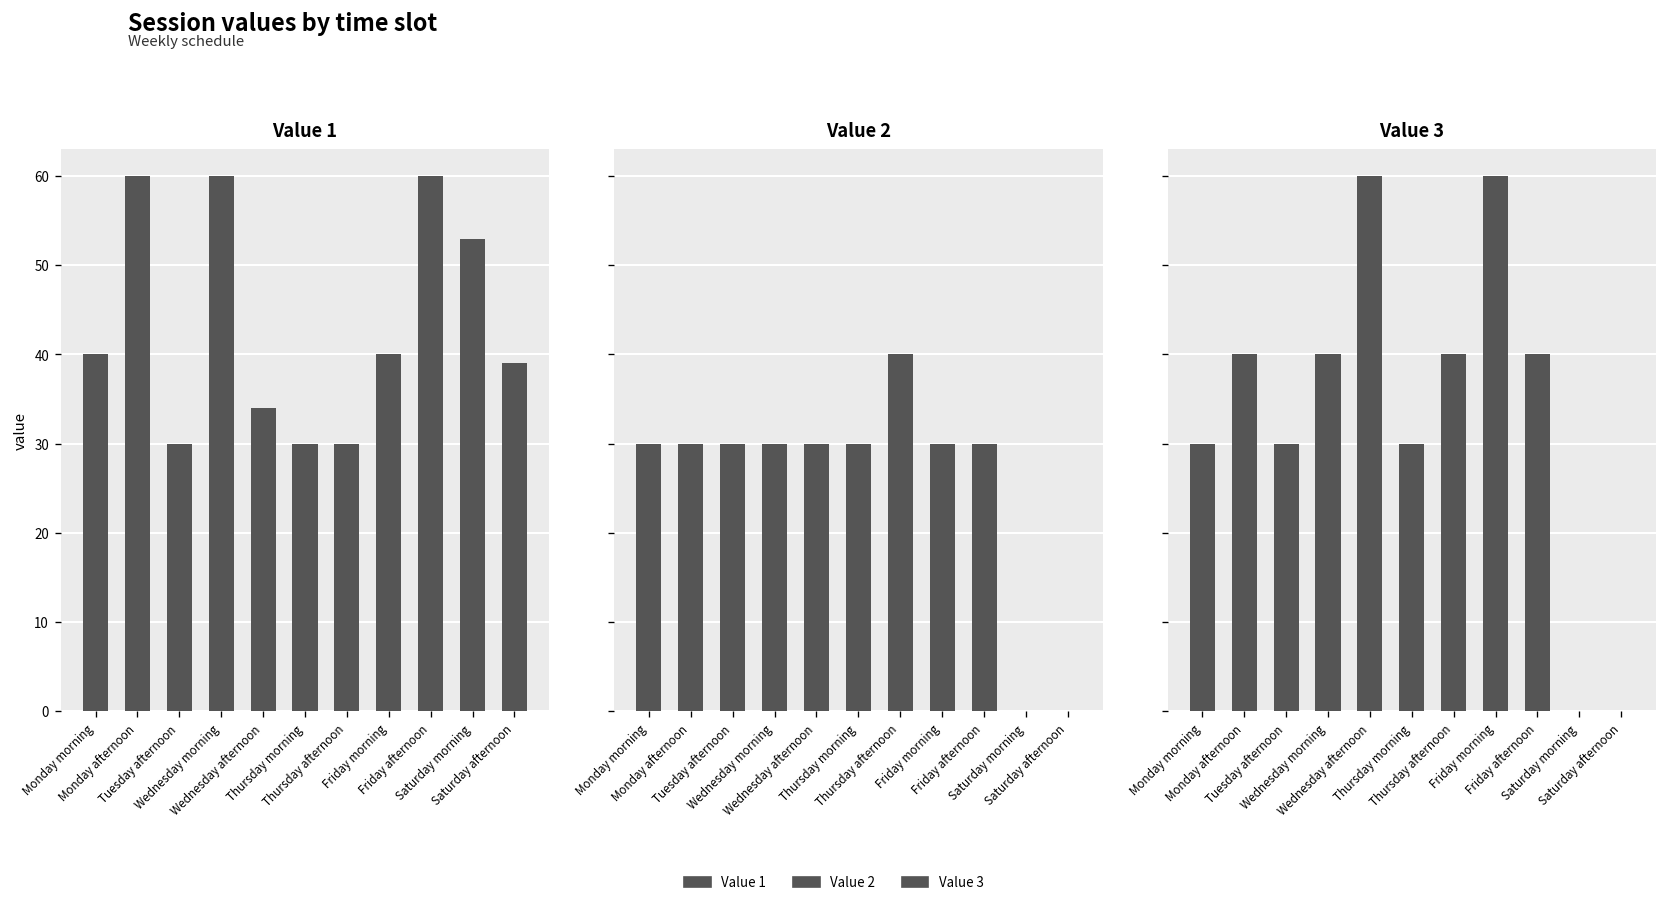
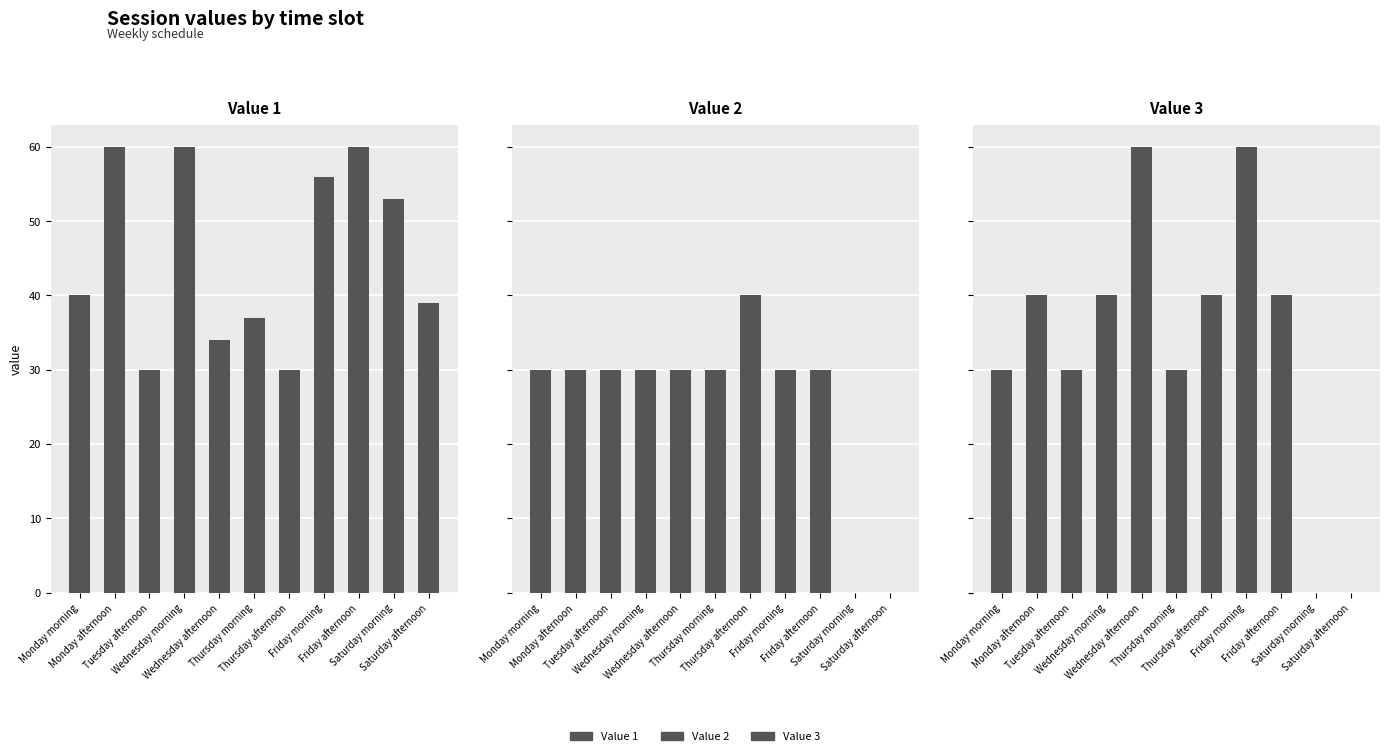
Value 1, Thursday morning: 30 -> 37
Value 1, Friday morning: 40 -> 56
